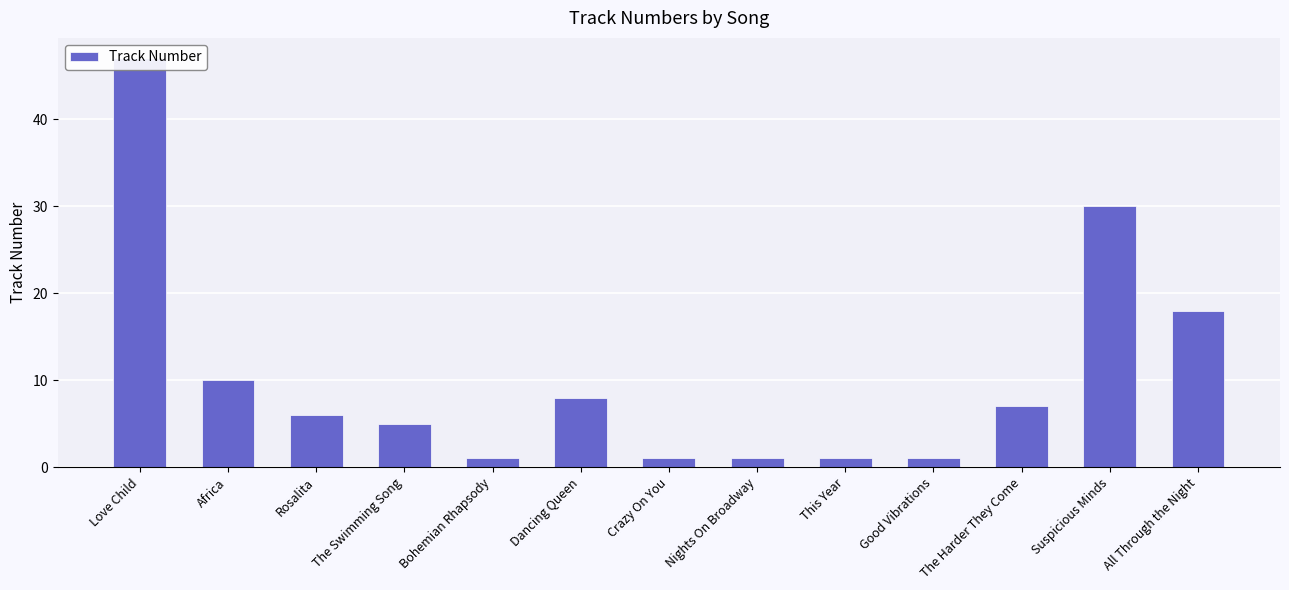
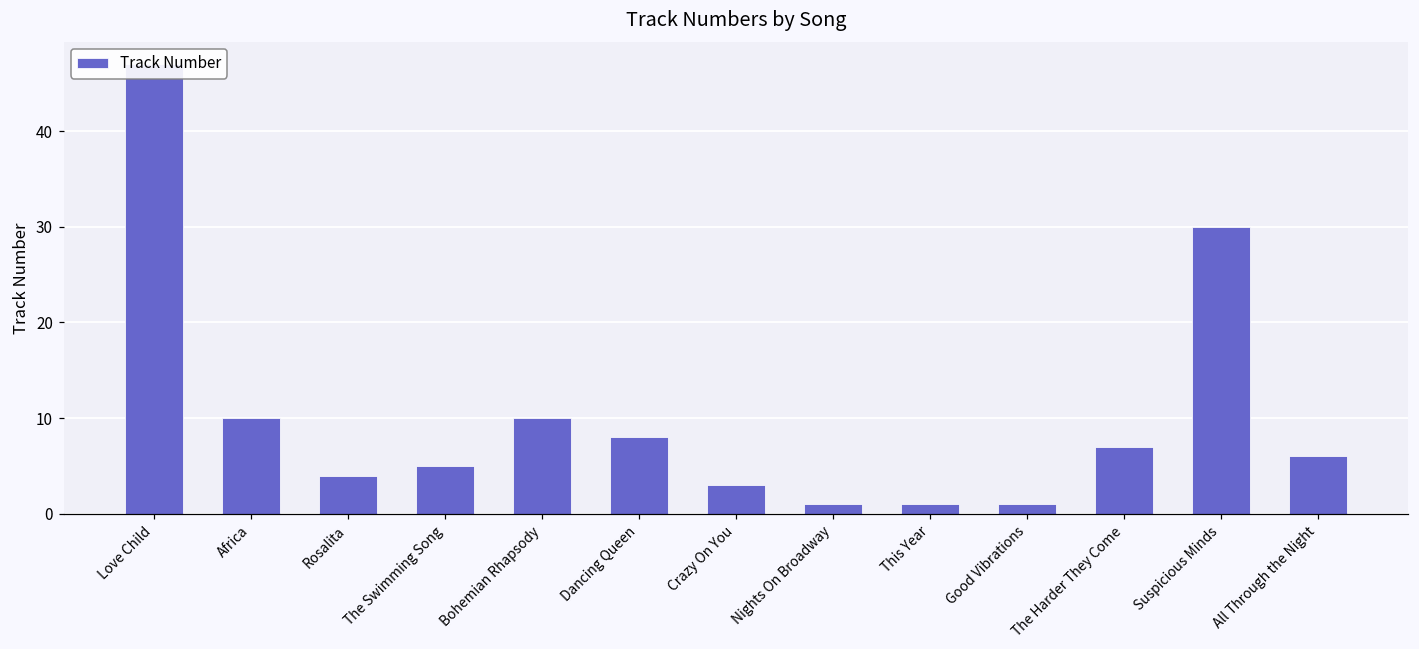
Rosalita: 6 -> 4
Bohemian Rhapsody: 1 -> 10
Crazy On You: 1 -> 3
All Through the Night: 18 -> 6
